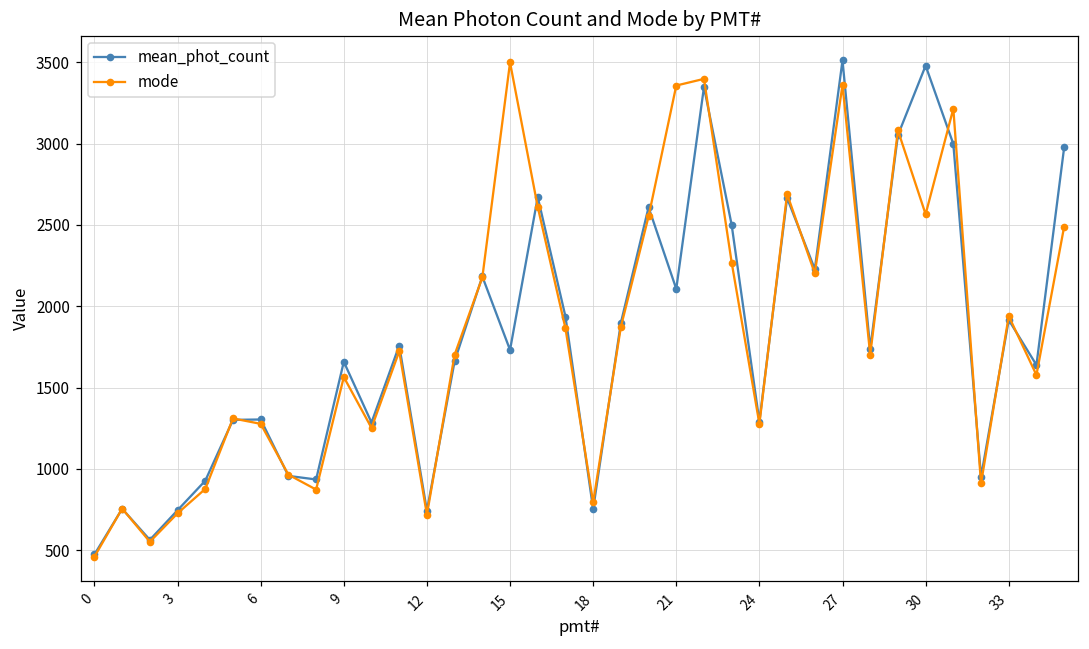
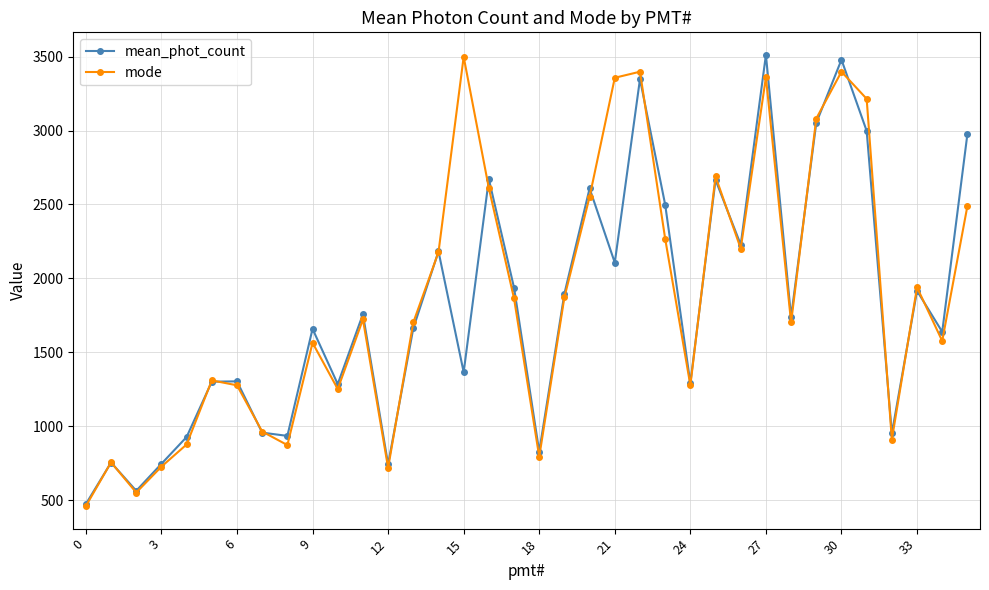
mean_phot_count, 15: 1730 -> 1370
mean_phot_count, 18: 750 -> 830
mode, 30: 2570 -> 3400
